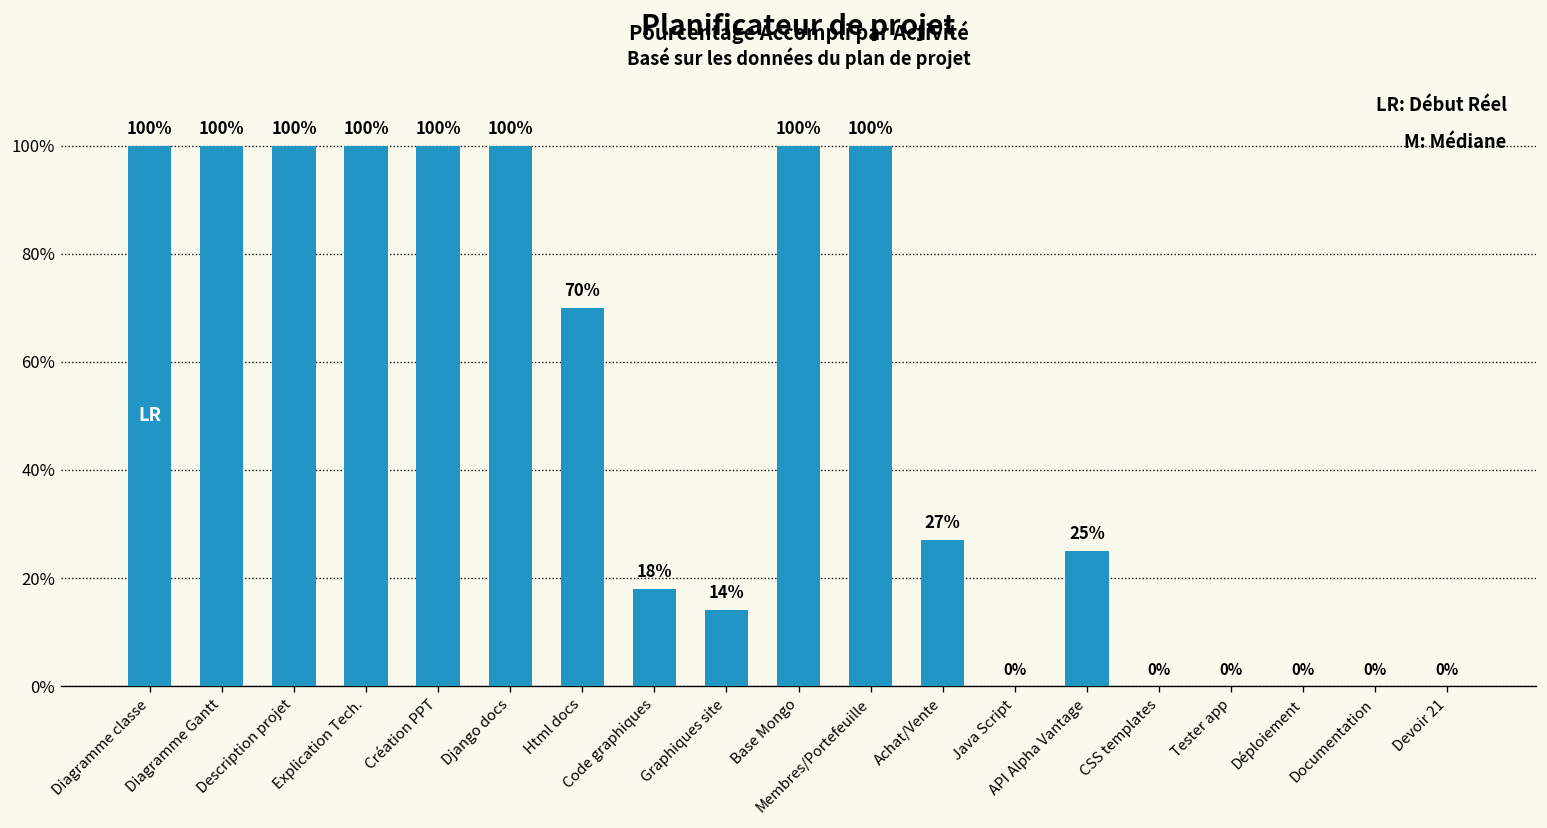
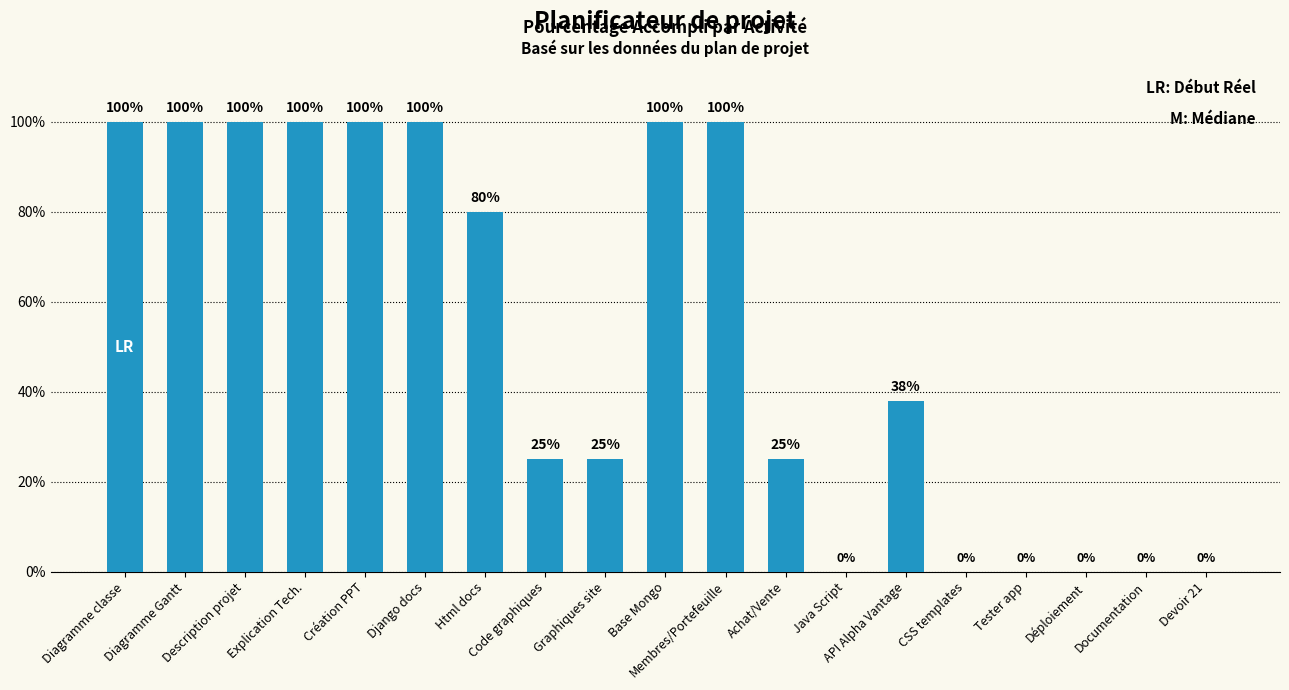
Html docs: 70% -> 80%
Code graphiques: 18% -> 25%
Graphiques site: 14% -> 25%
Achat/Vente: 27% -> 25%
API Alpha Vantage: 25% -> 38%
